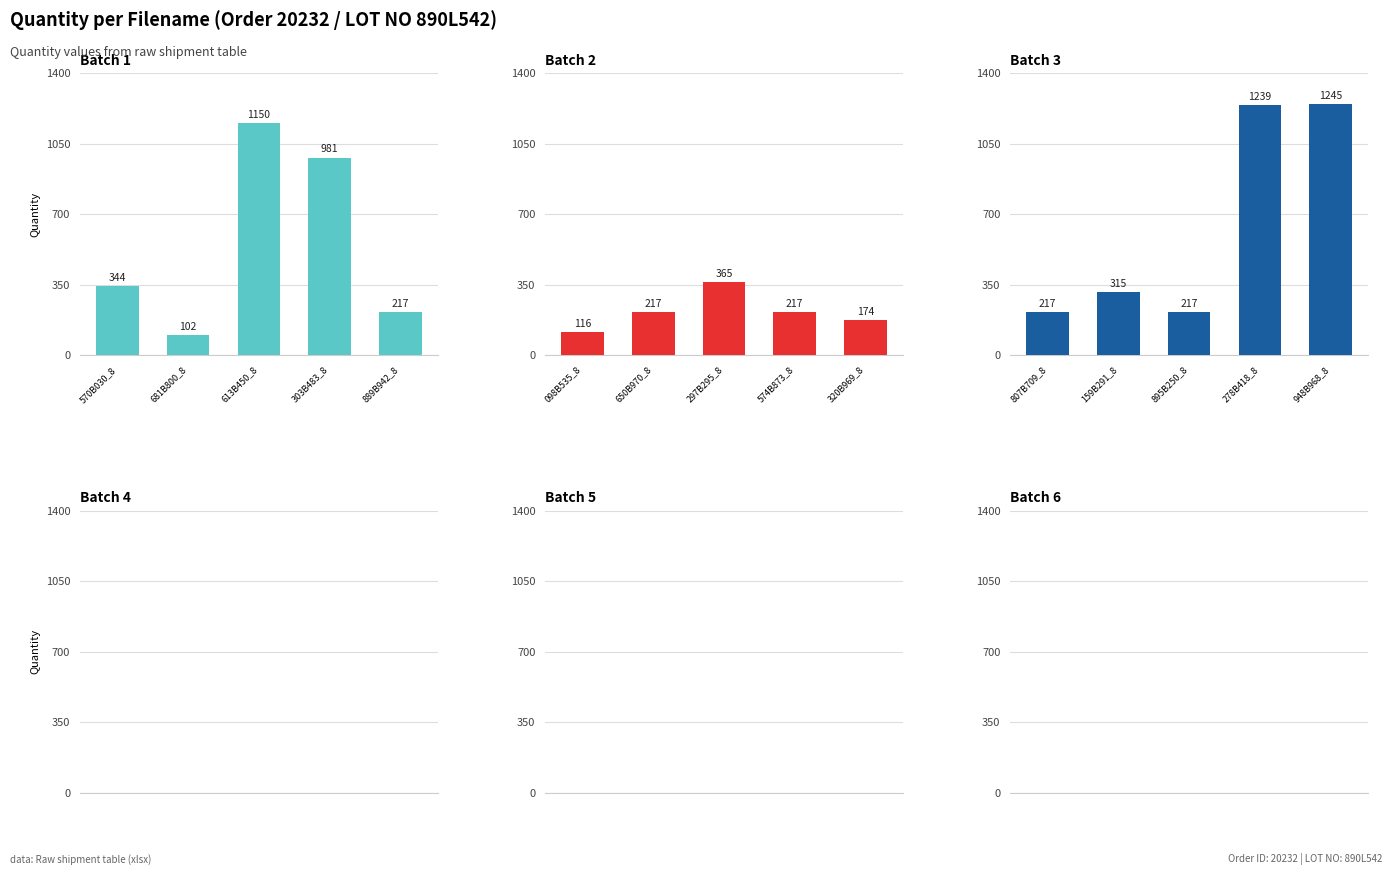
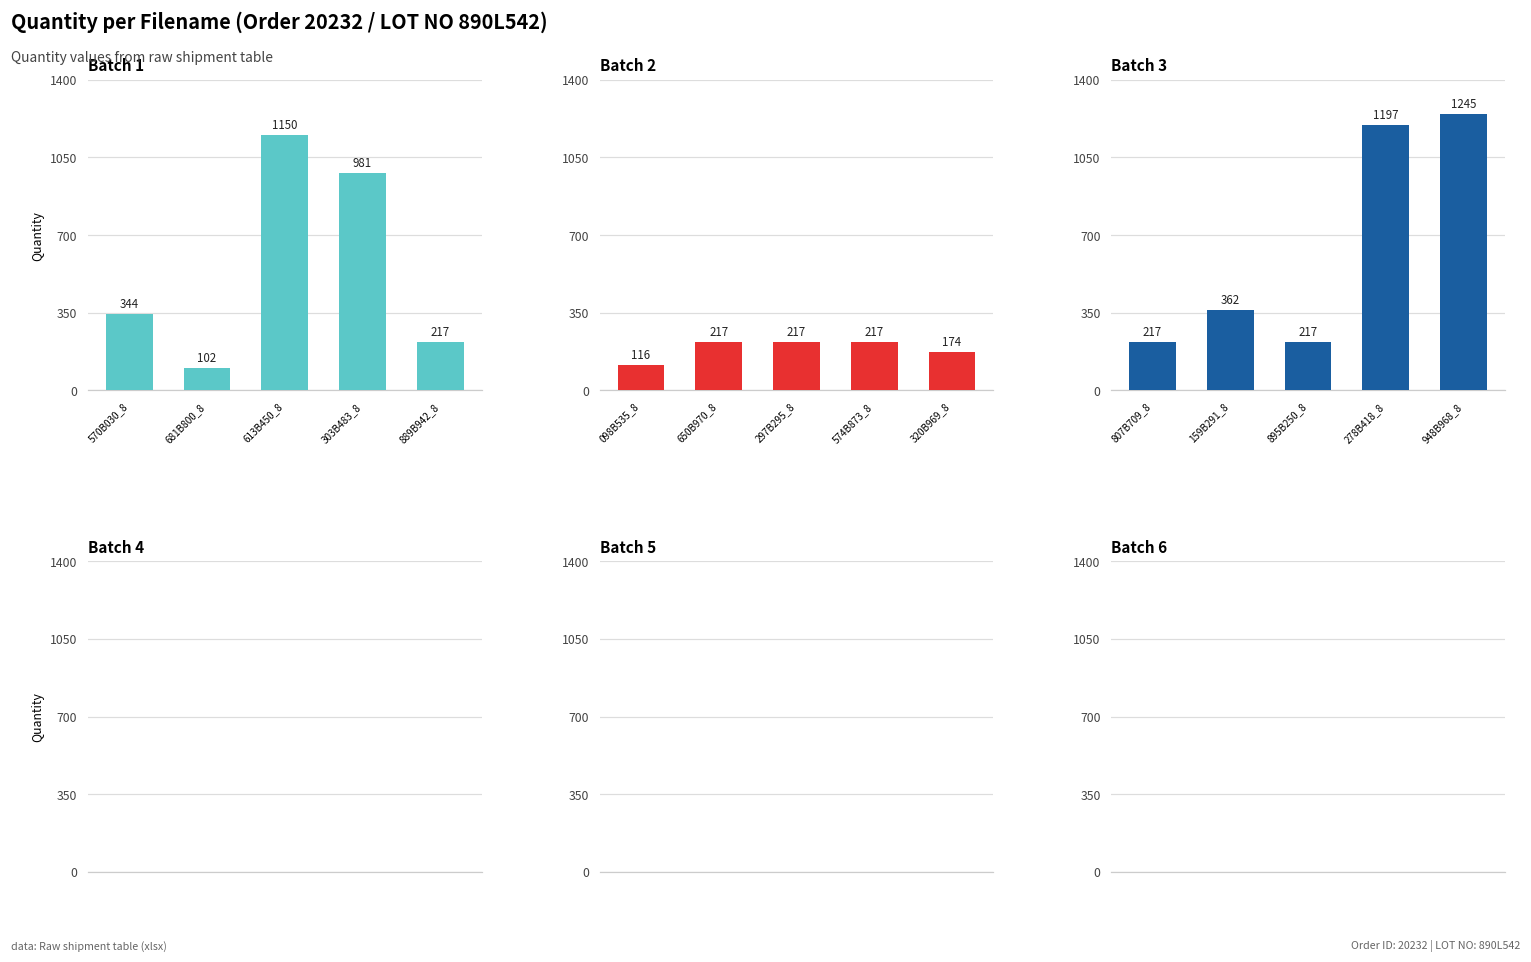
Batch 2, 297B295_8: 365 -> 217
Batch 3, 159B291_8: 315 -> 362
Batch 3, 278B418_8: 1239 -> 1197
